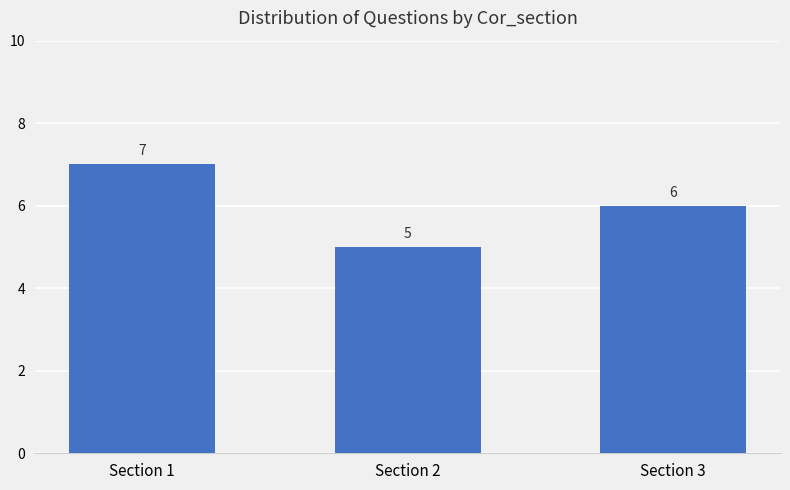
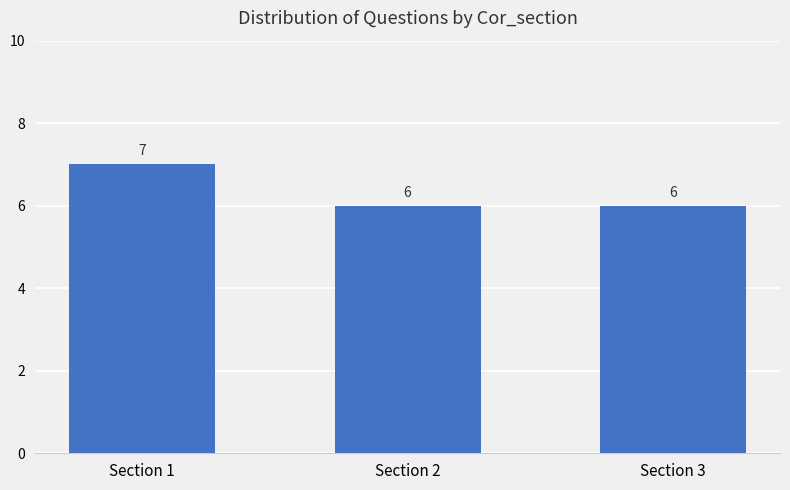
Section 2: 5 -> 6
